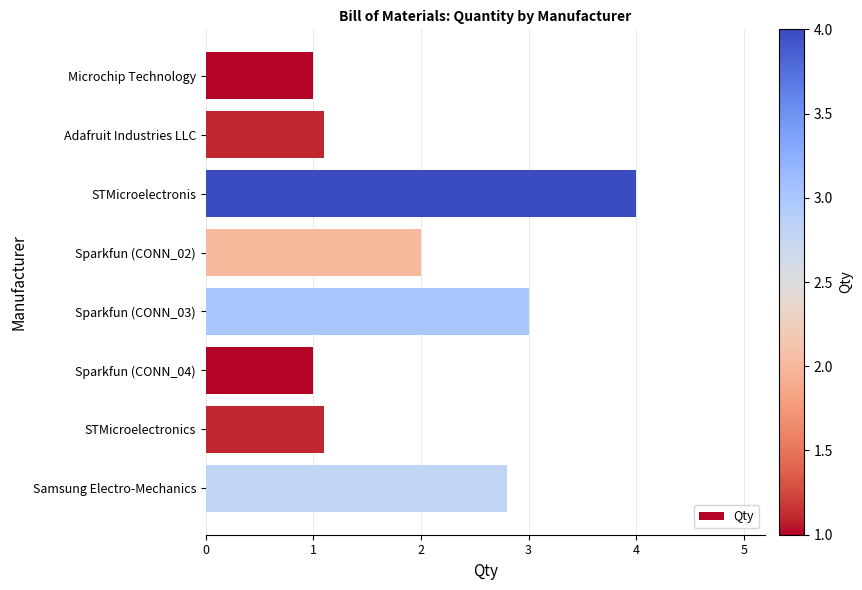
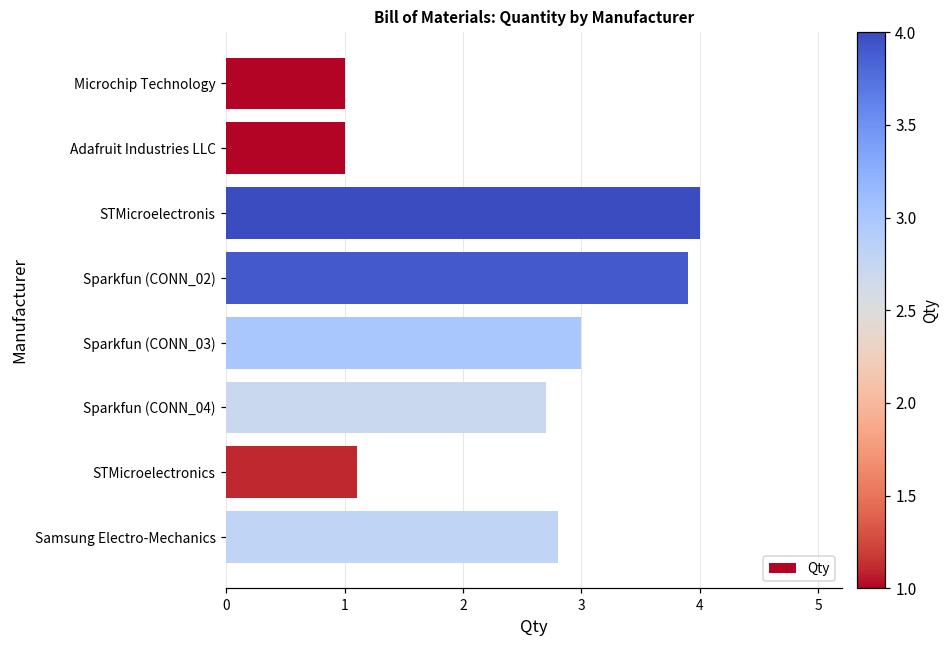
Adafruit Industries LLC: 1.1 -> 1.0
Sparkfun (CONN_02): 2.0 -> 3.9
Sparkfun (CONN_04): 1.0 -> 2.7
